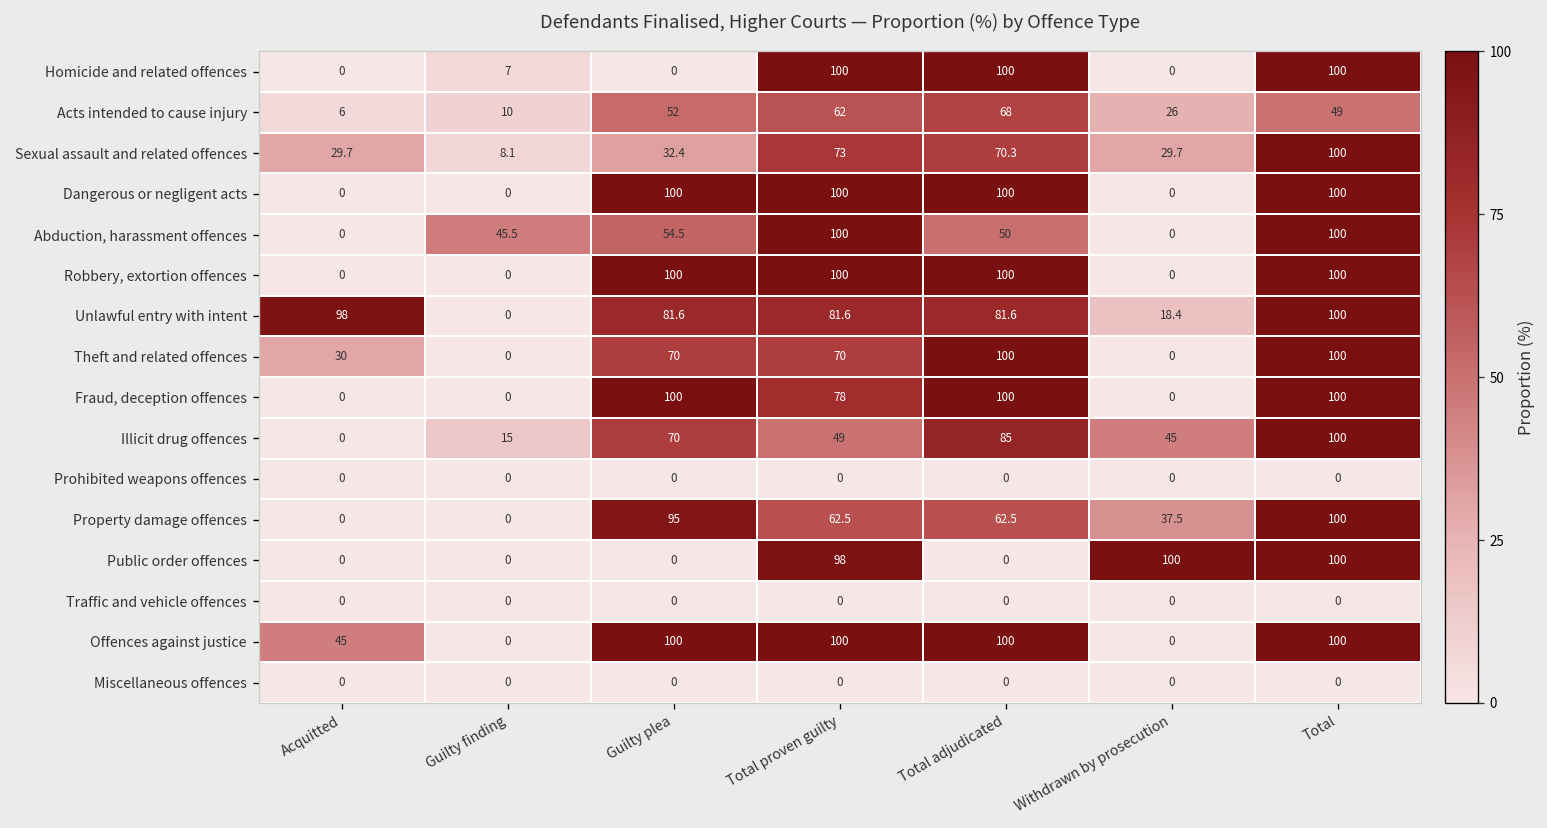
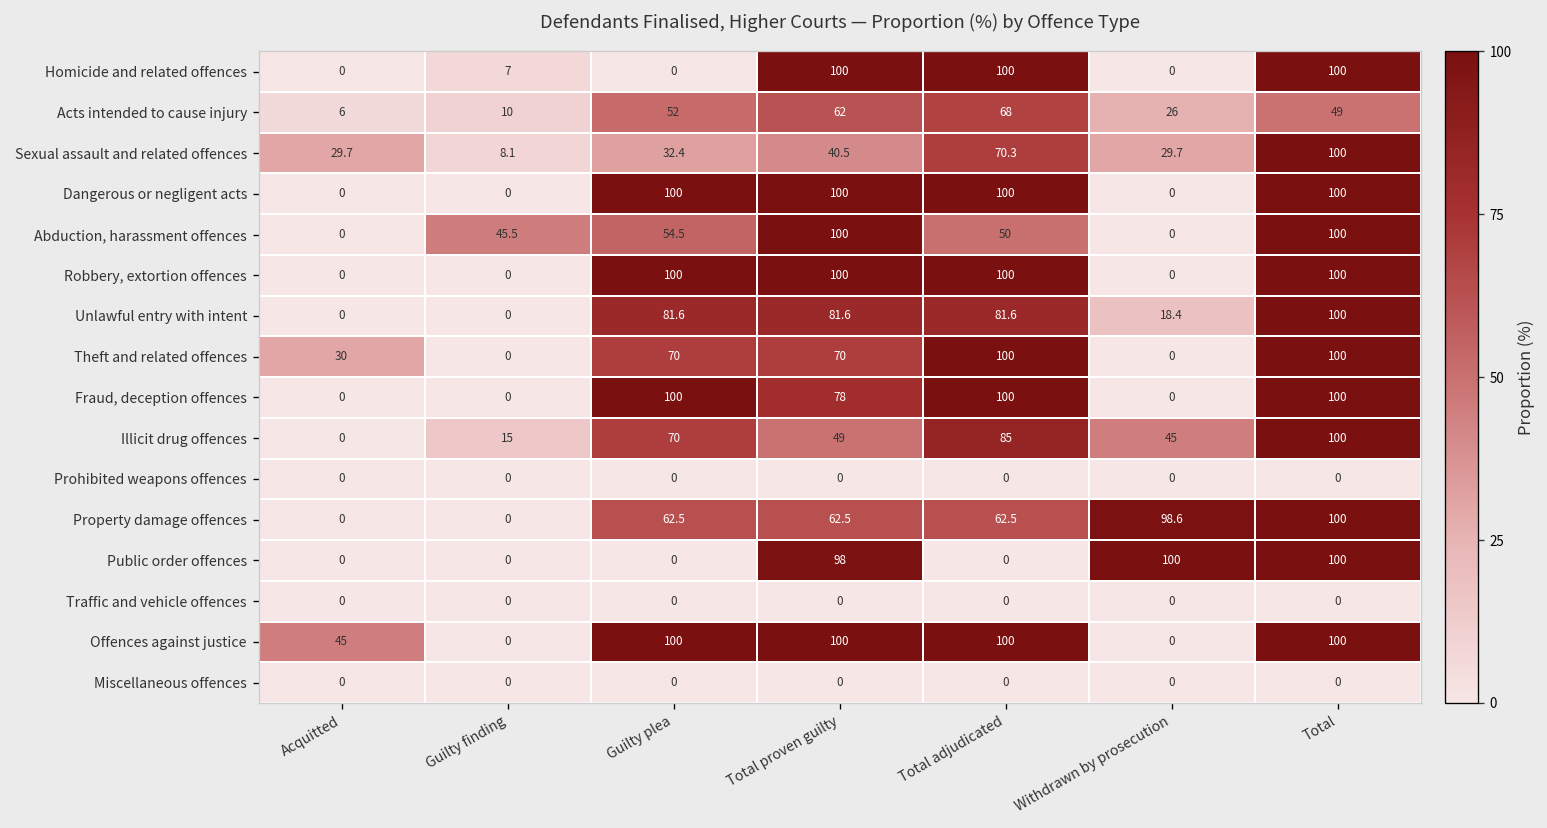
Sexual assault and related offences, Total proven guilty: 73 -> 40.5
Unlawful entry with intent, Acquitted: 98 -> 0
Property damage offences, Guilty plea: 95 -> 62.5
Property damage offences, Withdrawn by prosecution: 37.5 -> 98.6
